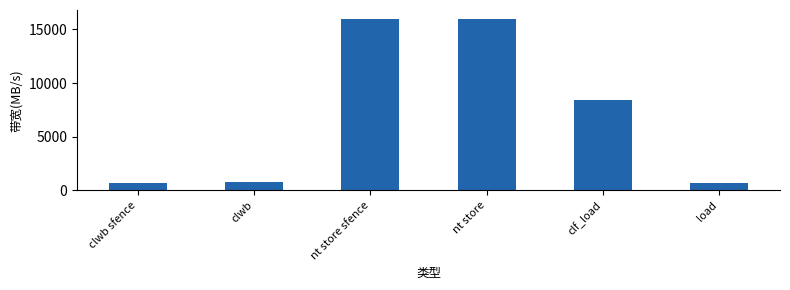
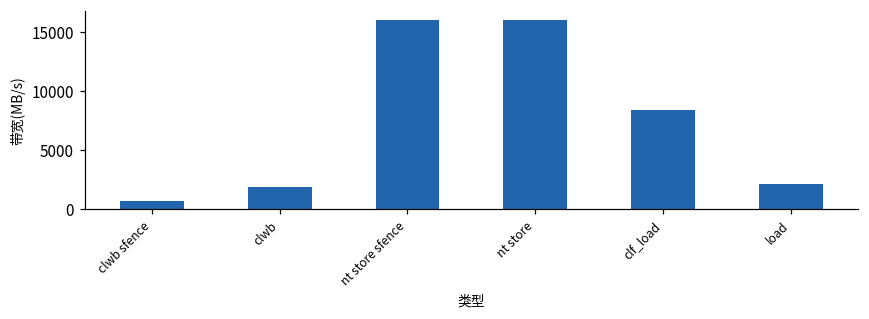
clwb: 700 -> 1900
load: 700 -> 2100
